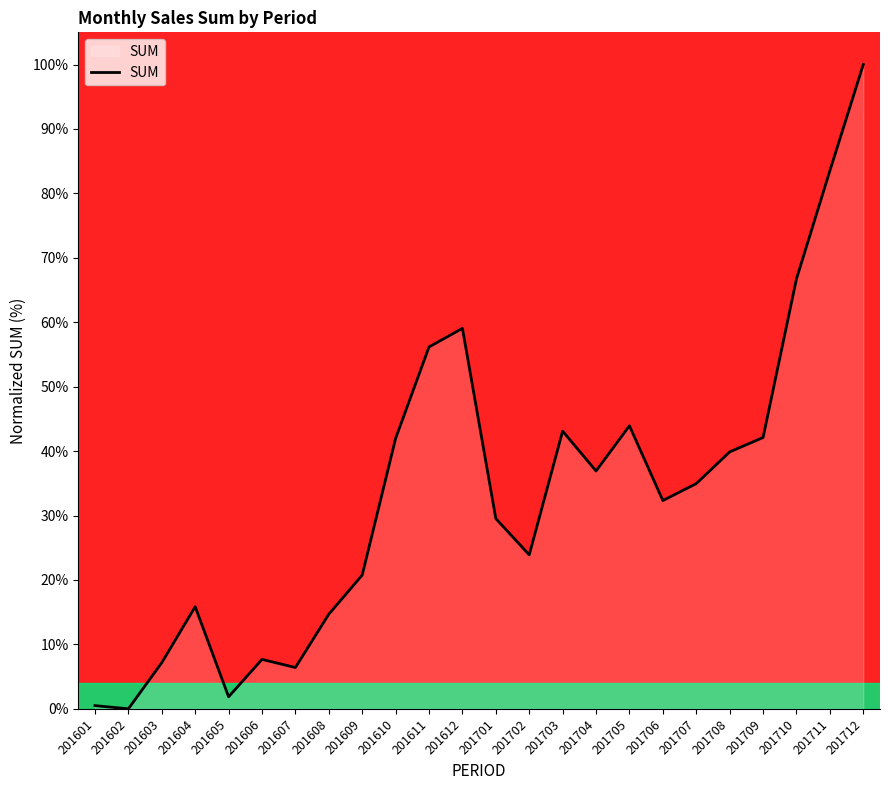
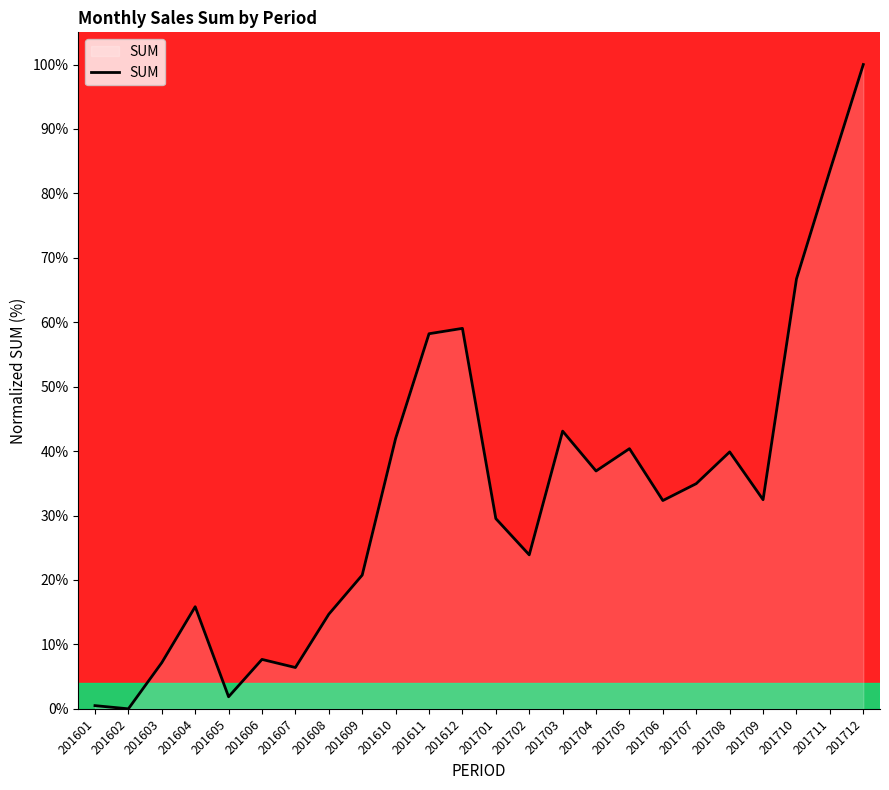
201611: 56% -> 58%
201705: 44% -> 40%
201709: 42% -> 32%
